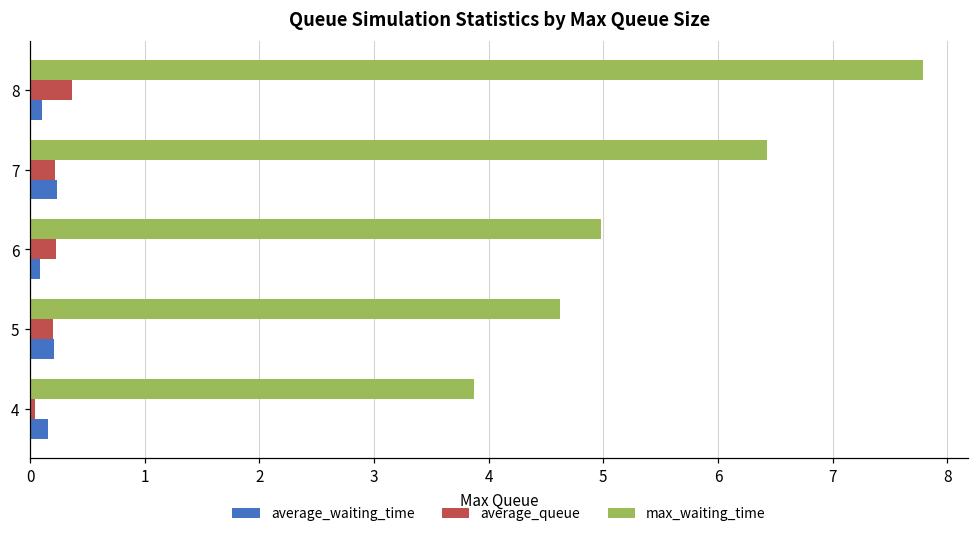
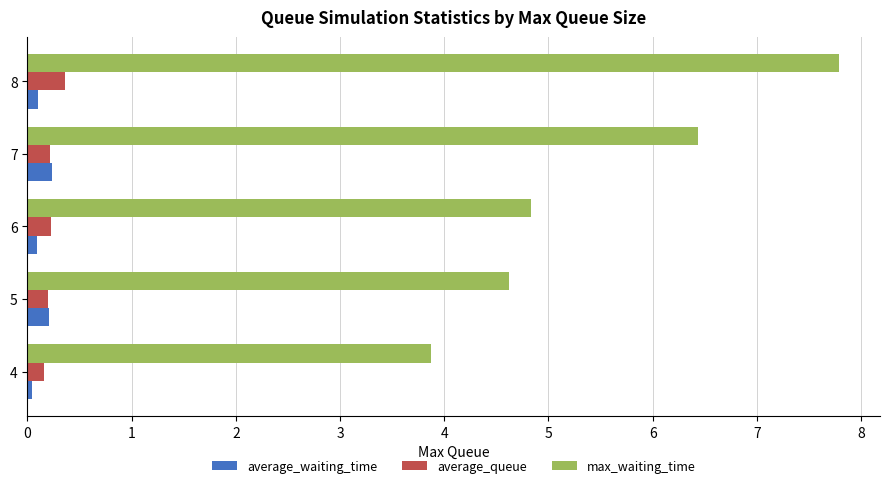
max_waiting_time, 6: 4.98 -> 4.83
average_queue, 4: 0.04 -> 0.16
average_waiting_time, 4: 0.15 -> 0.04
